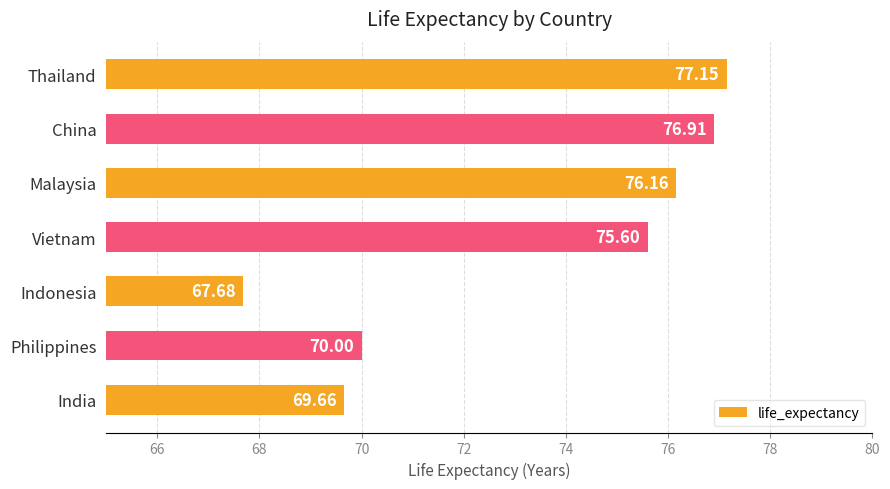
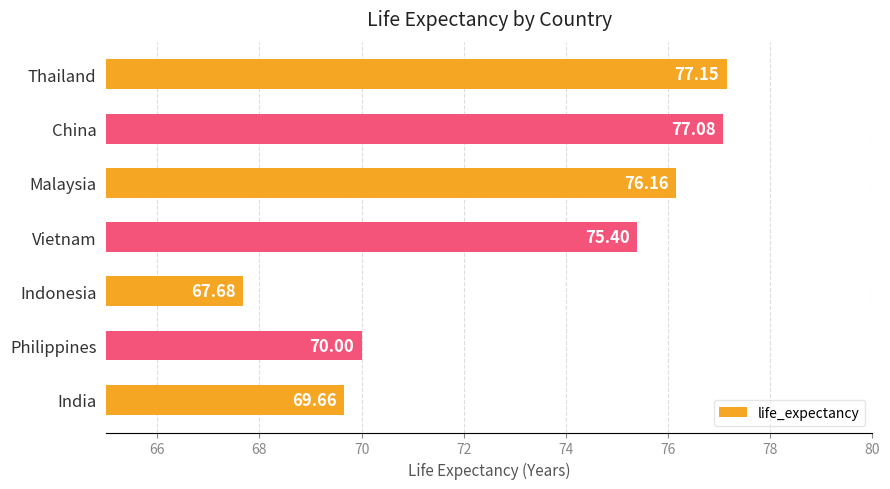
China: 76.91 -> 77.08
Vietnam: 75.60 -> 75.40
